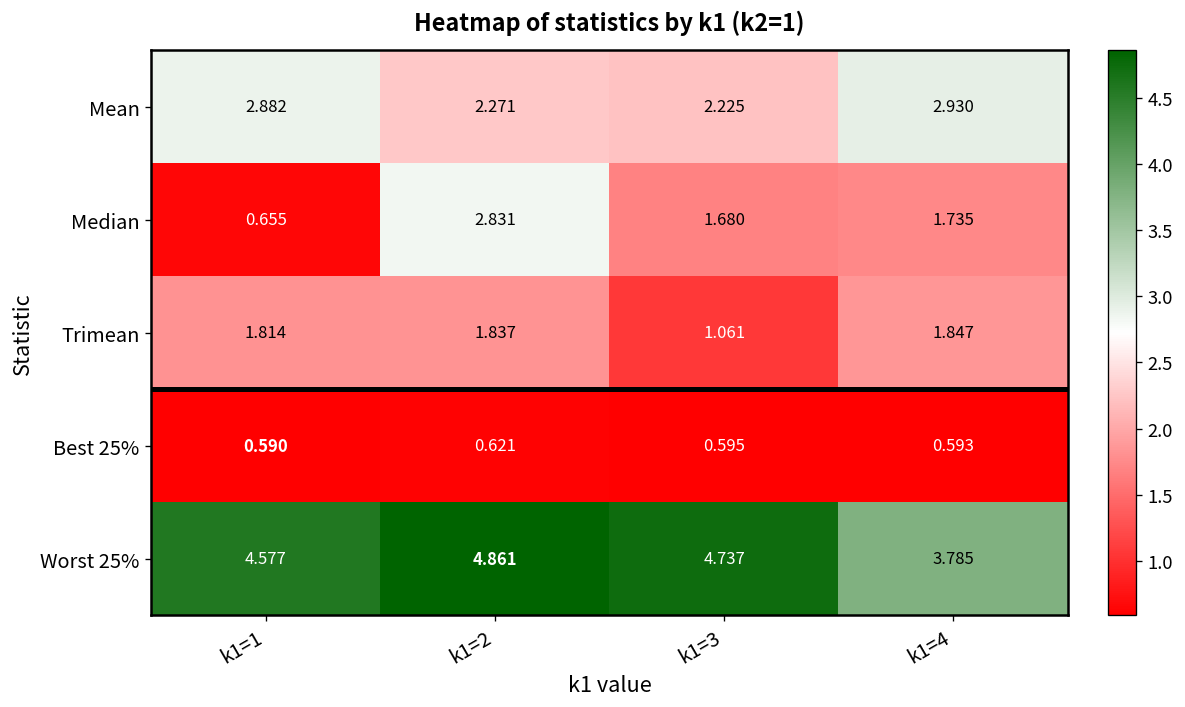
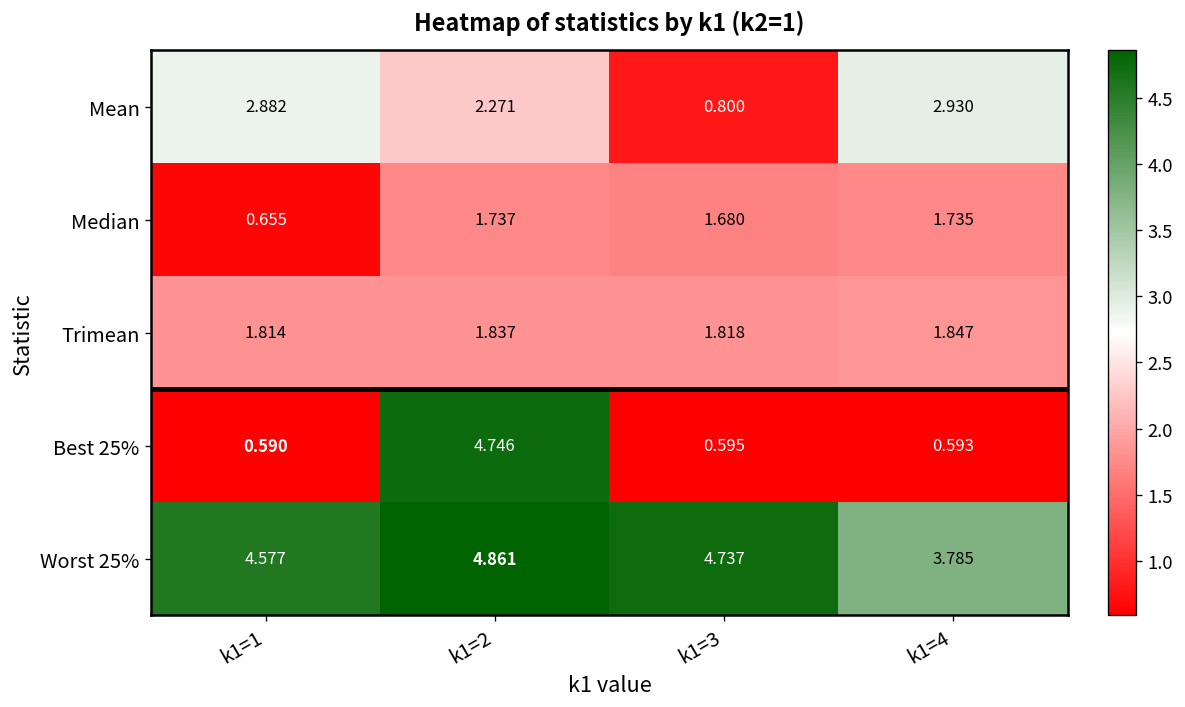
Mean, k1=3: 2.225 -> 0.800
Median, k1=2: 2.831 -> 1.737
Trimean, k1=3: 1.061 -> 1.818
Best 25%, k1=2: 0.621 -> 4.746
